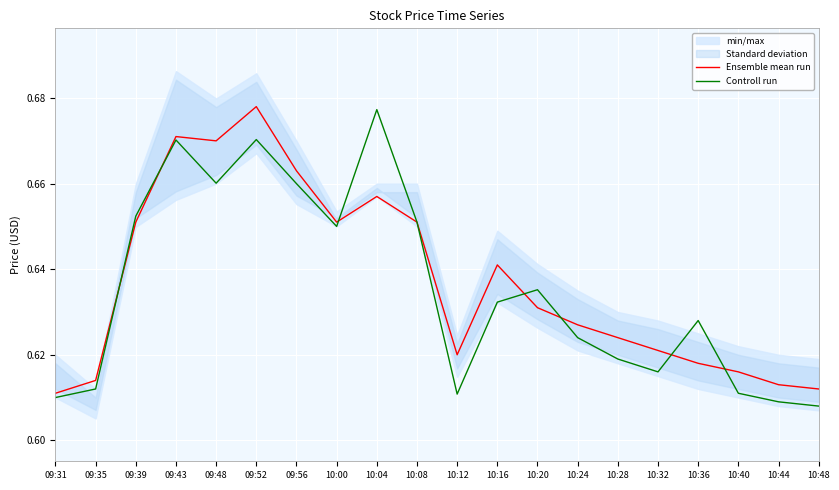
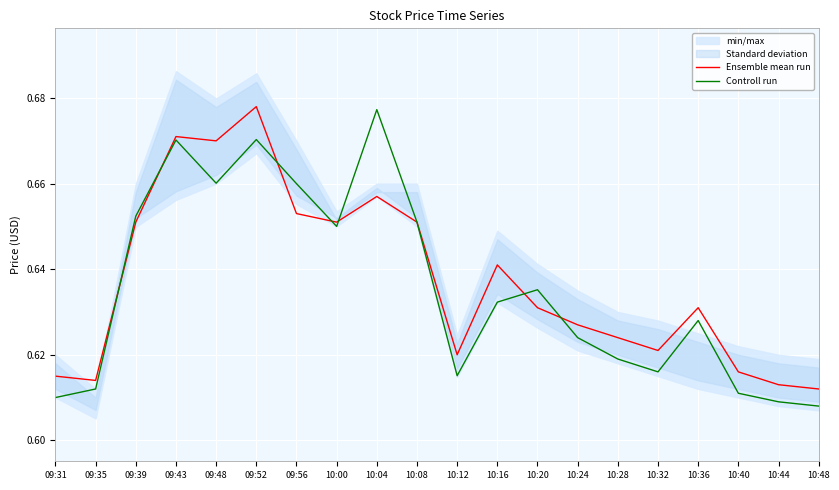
Ensemble mean run, 09:31: 0.611 -> 0.615
Ensemble mean run, 09:56: 0.663 -> 0.653
Controll run, 10:12: 0.611 -> 0.615
Ensemble mean run, 10:36: 0.618 -> 0.631
